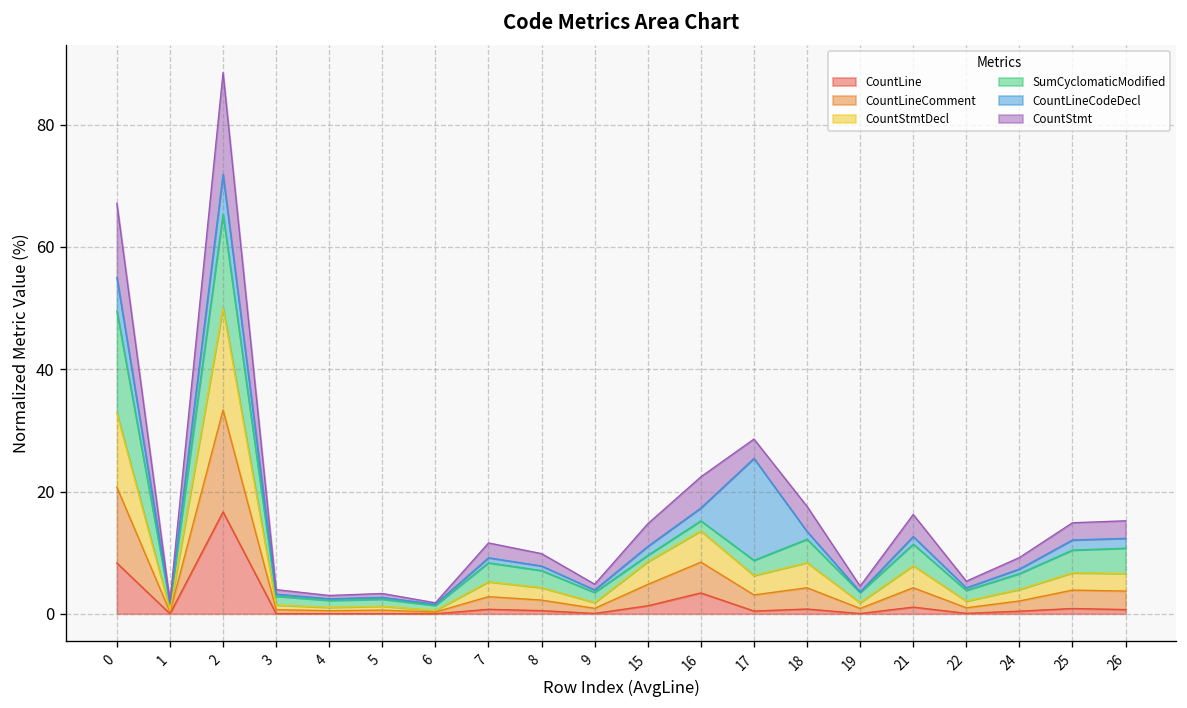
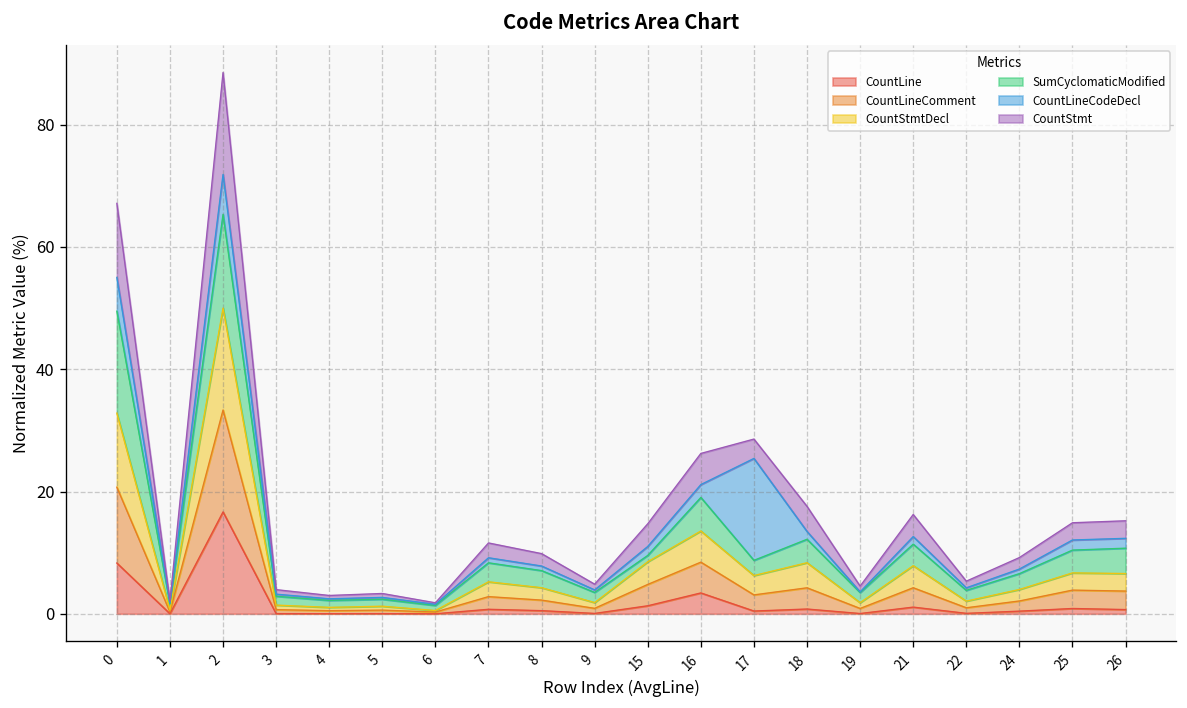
SumCyclomaticModified, 16: 2 -> 5
